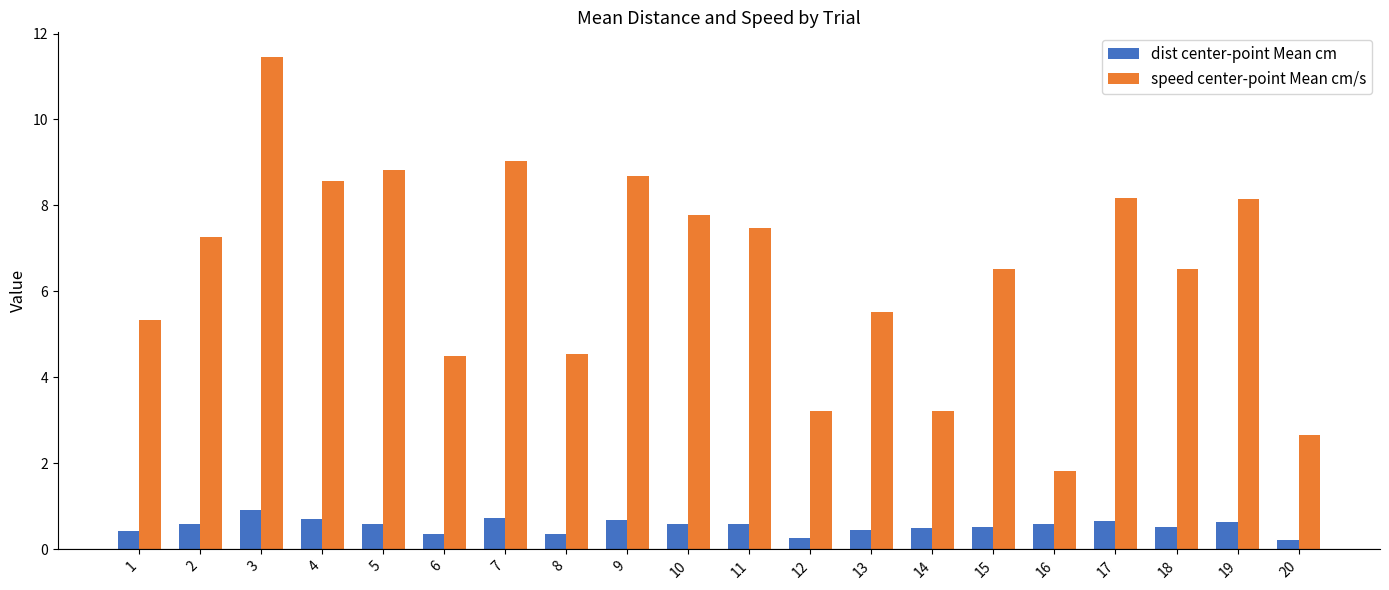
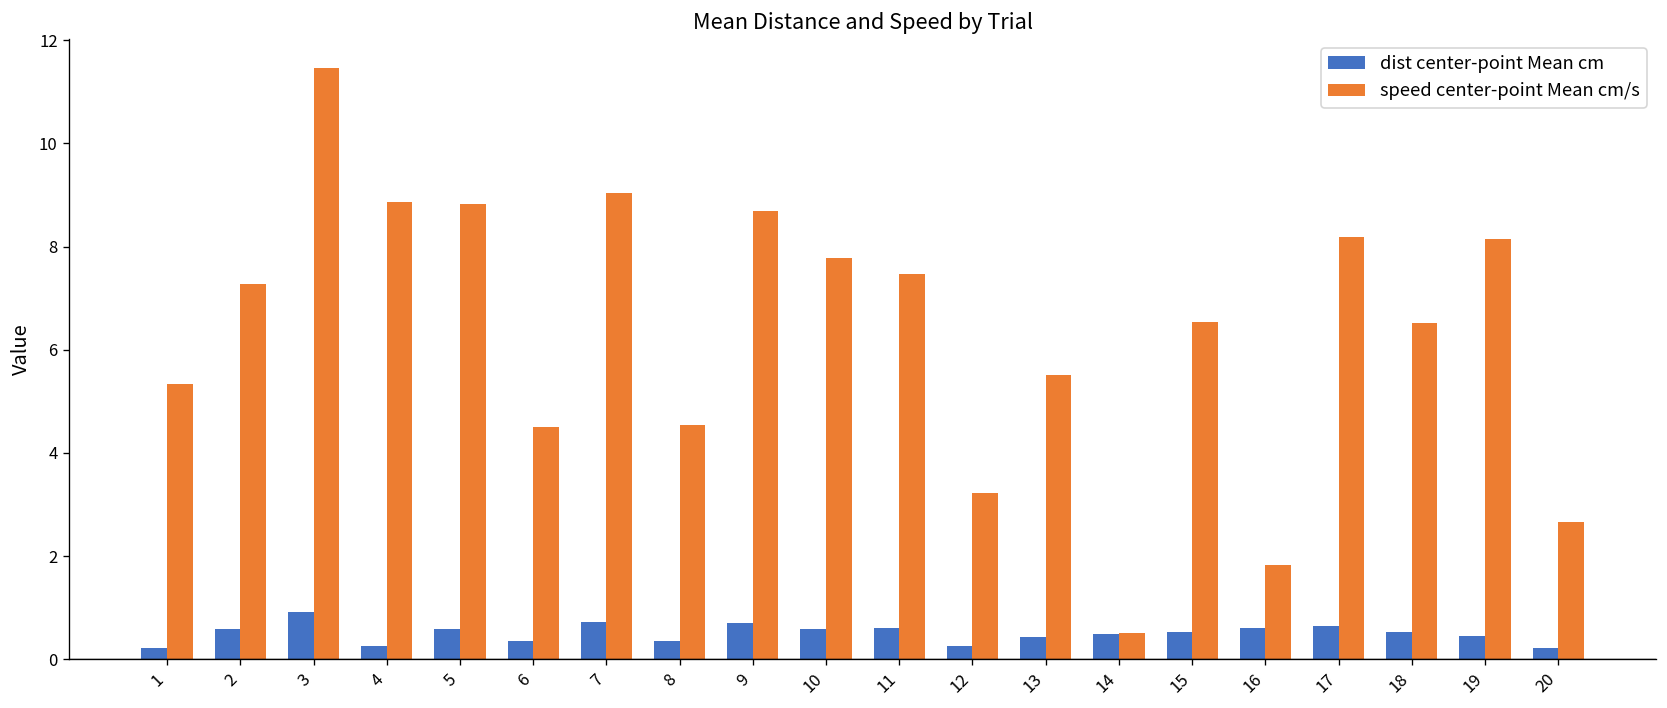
dist center-point Mean cm, 1: 0.4 -> 0.2
dist center-point Mean cm, 4: 0.7 -> 0.3
speed center-point Mean cm/s, 4: 8.6 -> 8.9
speed center-point Mean cm/s, 14: 3.2 -> 0.5
dist center-point Mean cm, 19: 0.6 -> 0.4
